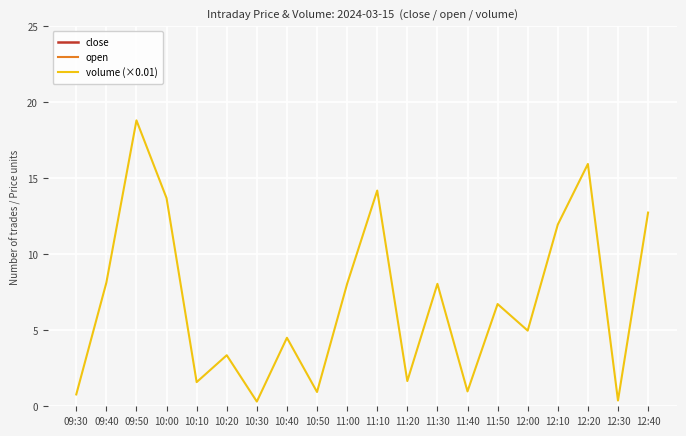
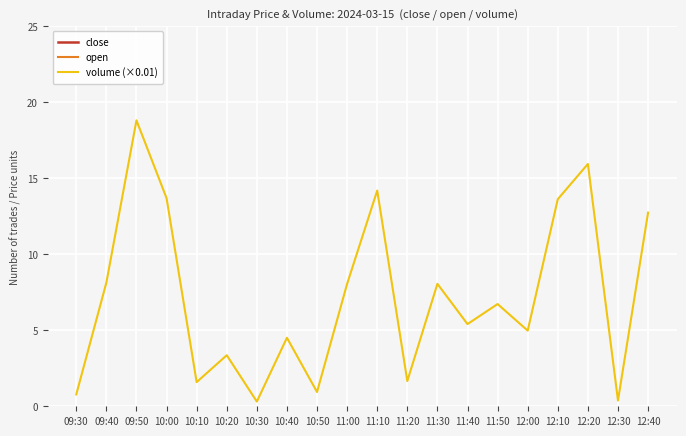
volume (×0.01), 11:40: 1.0 -> 5.4
volume (×0.01), 12:10: 12.0 -> 13.6
